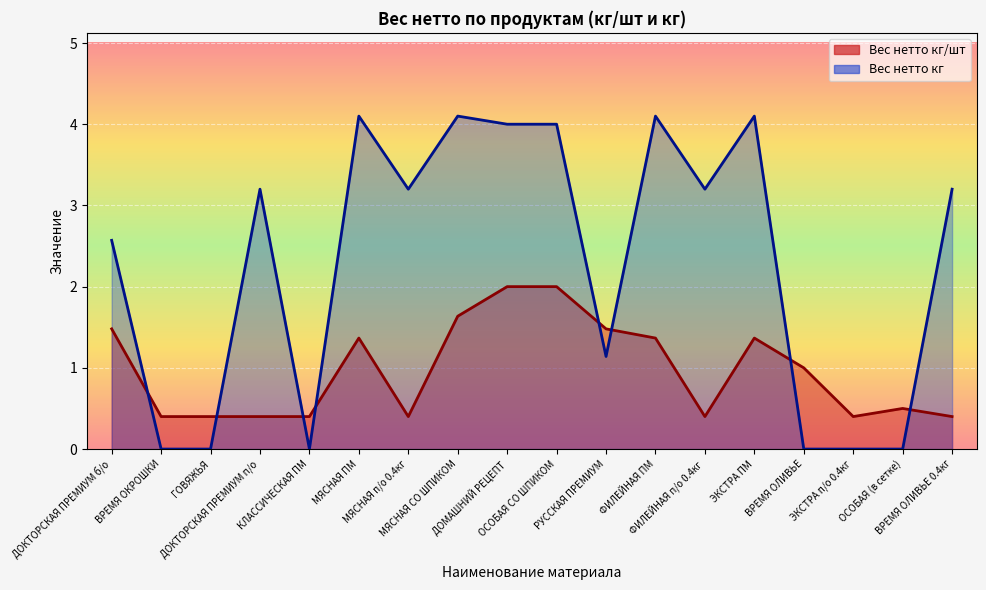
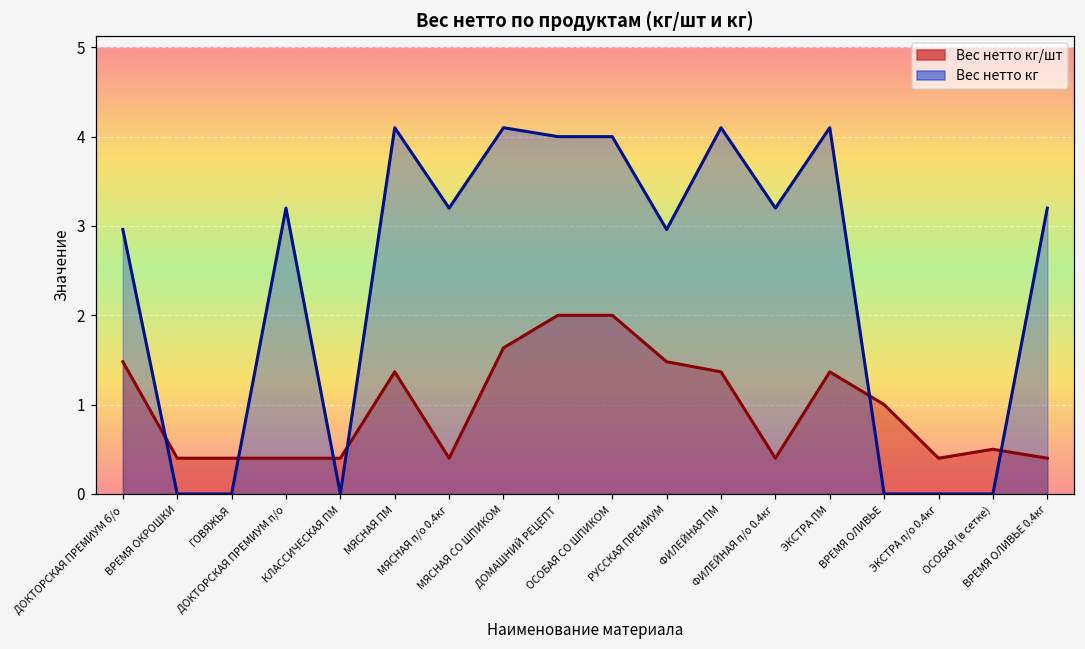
Вес нетто кг, ДОКТОРСКАЯ ПРЕМИУМ б/о: 2.6 -> 3.0
Вес нетто кг, РУССКАЯ ПРЕМИУМ: 1.1 -> 3.0
